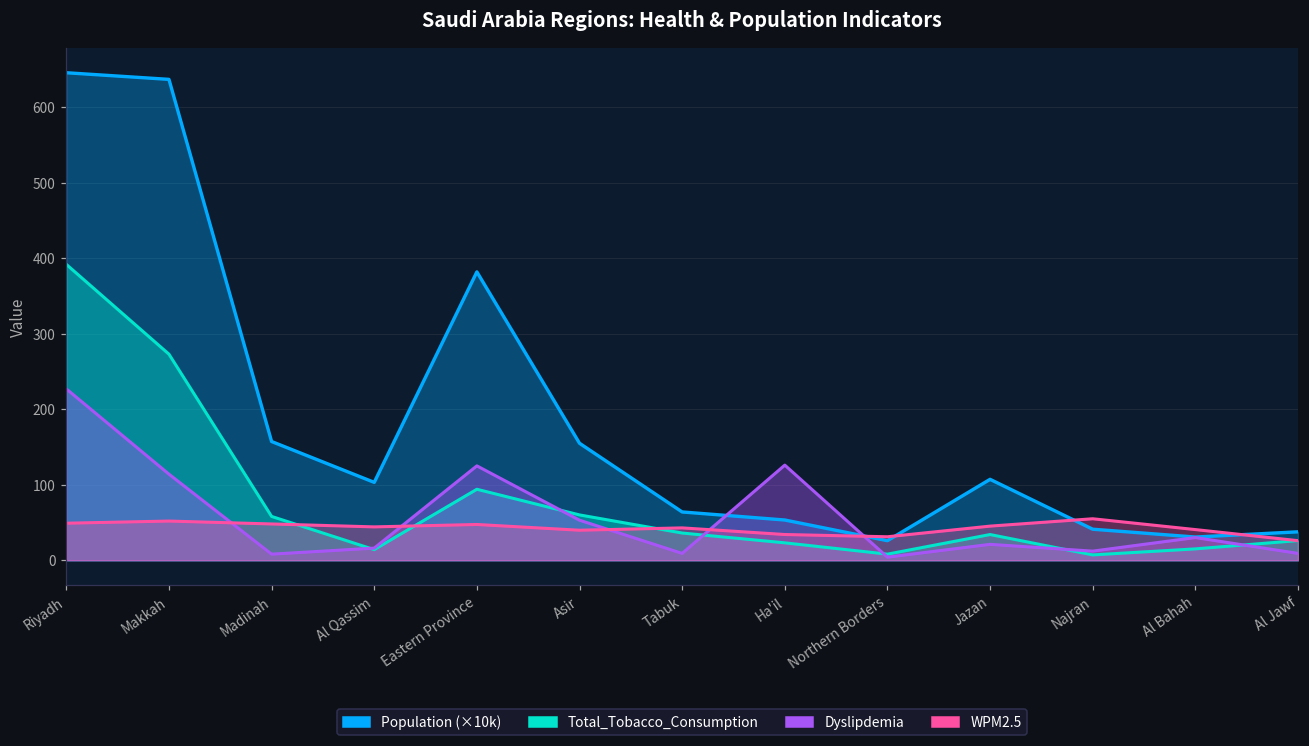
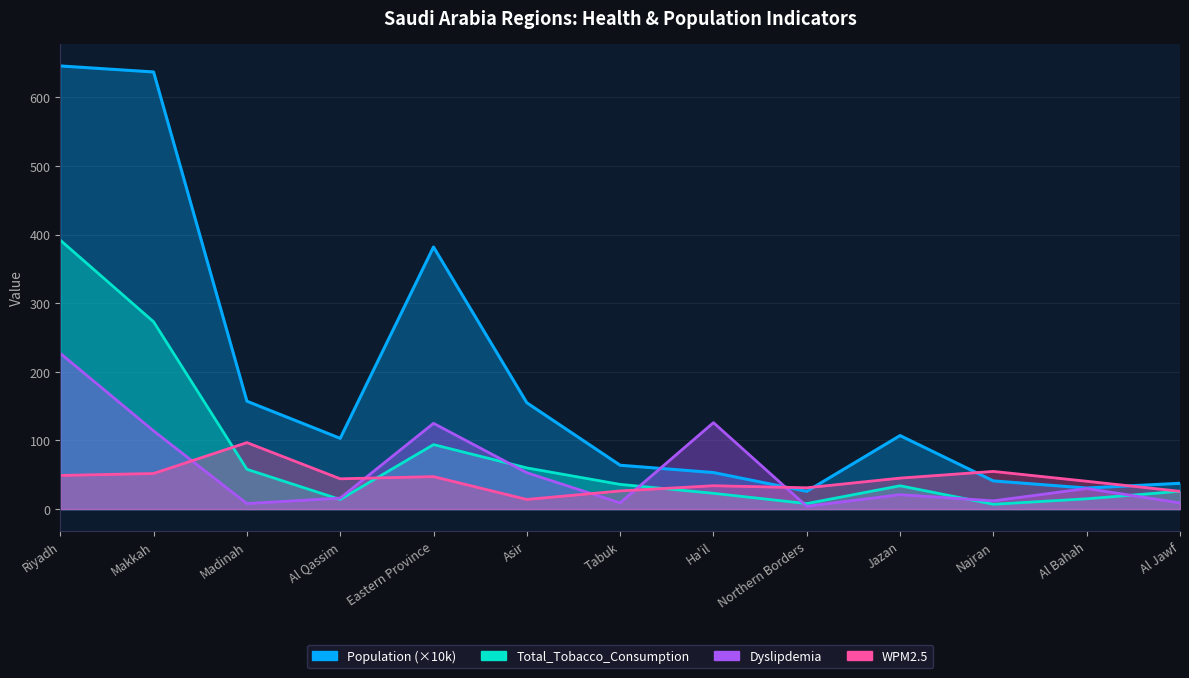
WPM2.5, Madinah: 50 -> 100
WPM2.5, Asir: 40 -> 10
WPM2.5, Tabuk: 40 -> 30
